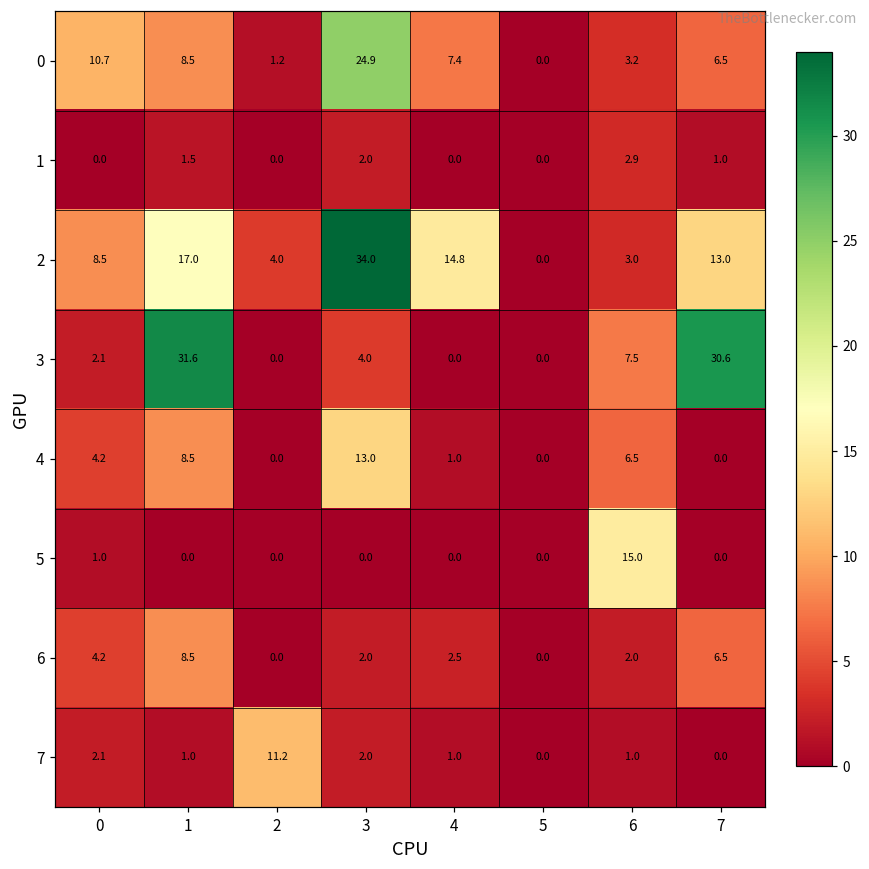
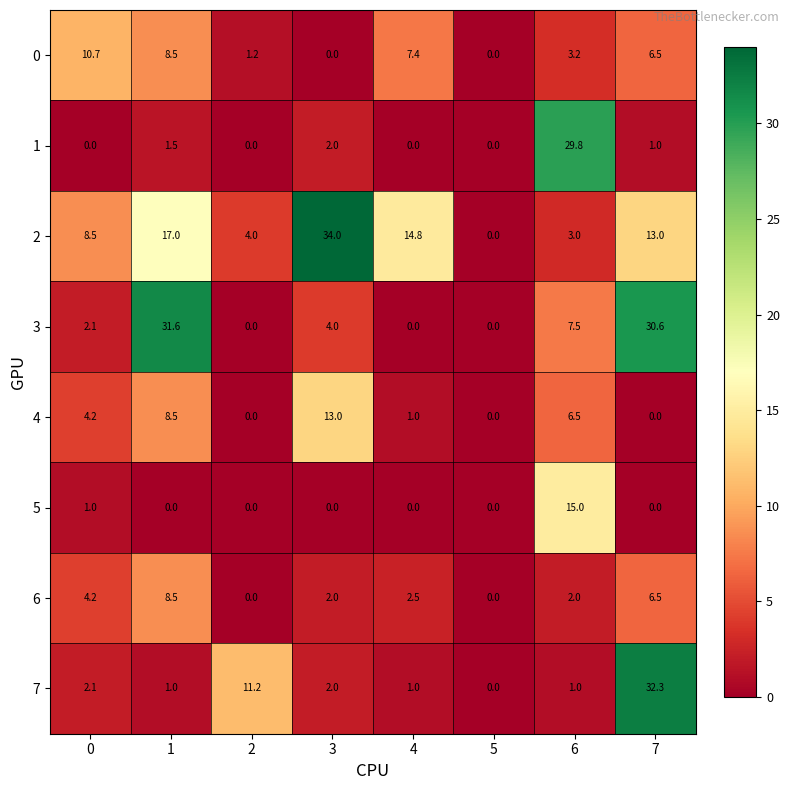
0, 3: 24.9 -> 0.0
1, 6: 2.9 -> 29.8
7, 7: 0.0 -> 32.3
